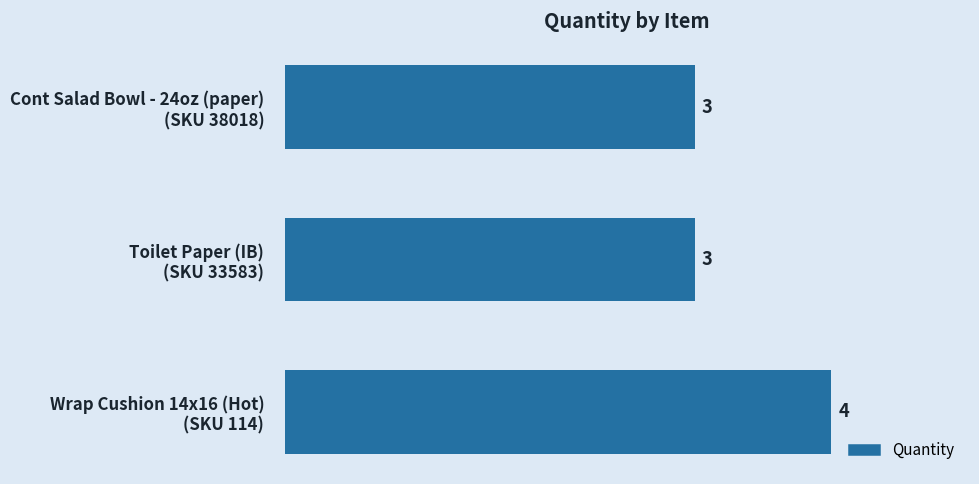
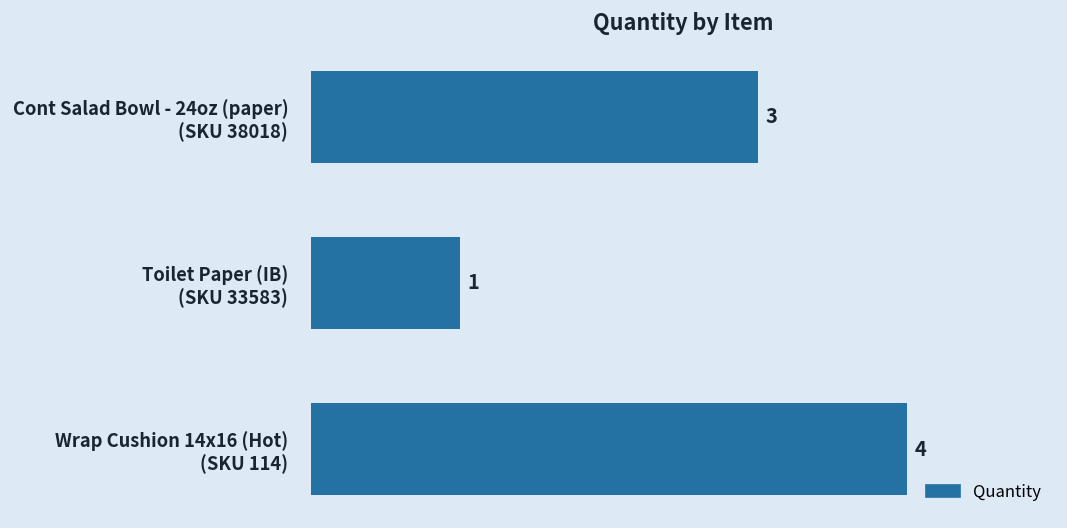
Toilet Paper (IB) (SKU 33583): 3 -> 1
